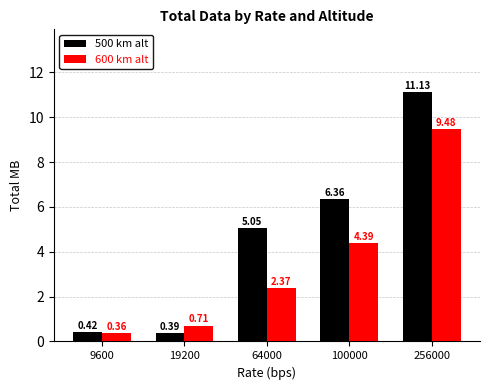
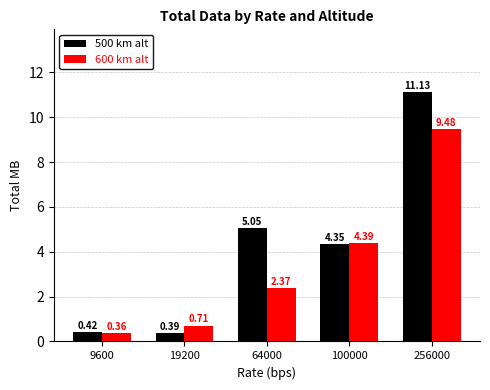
500 km alt, 100000: 6.36 -> 4.35
